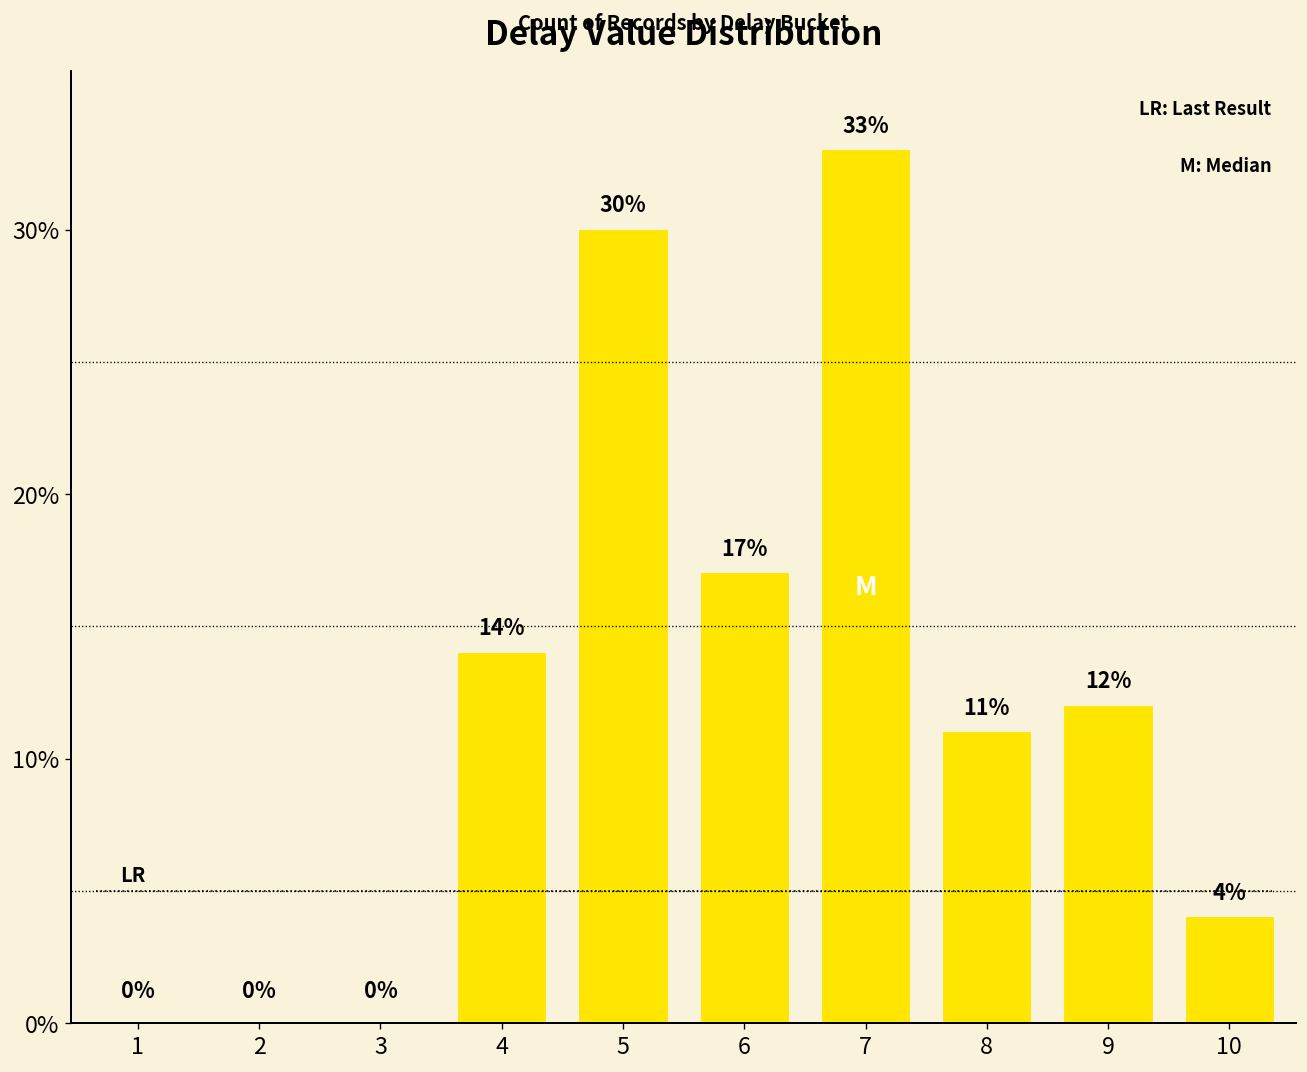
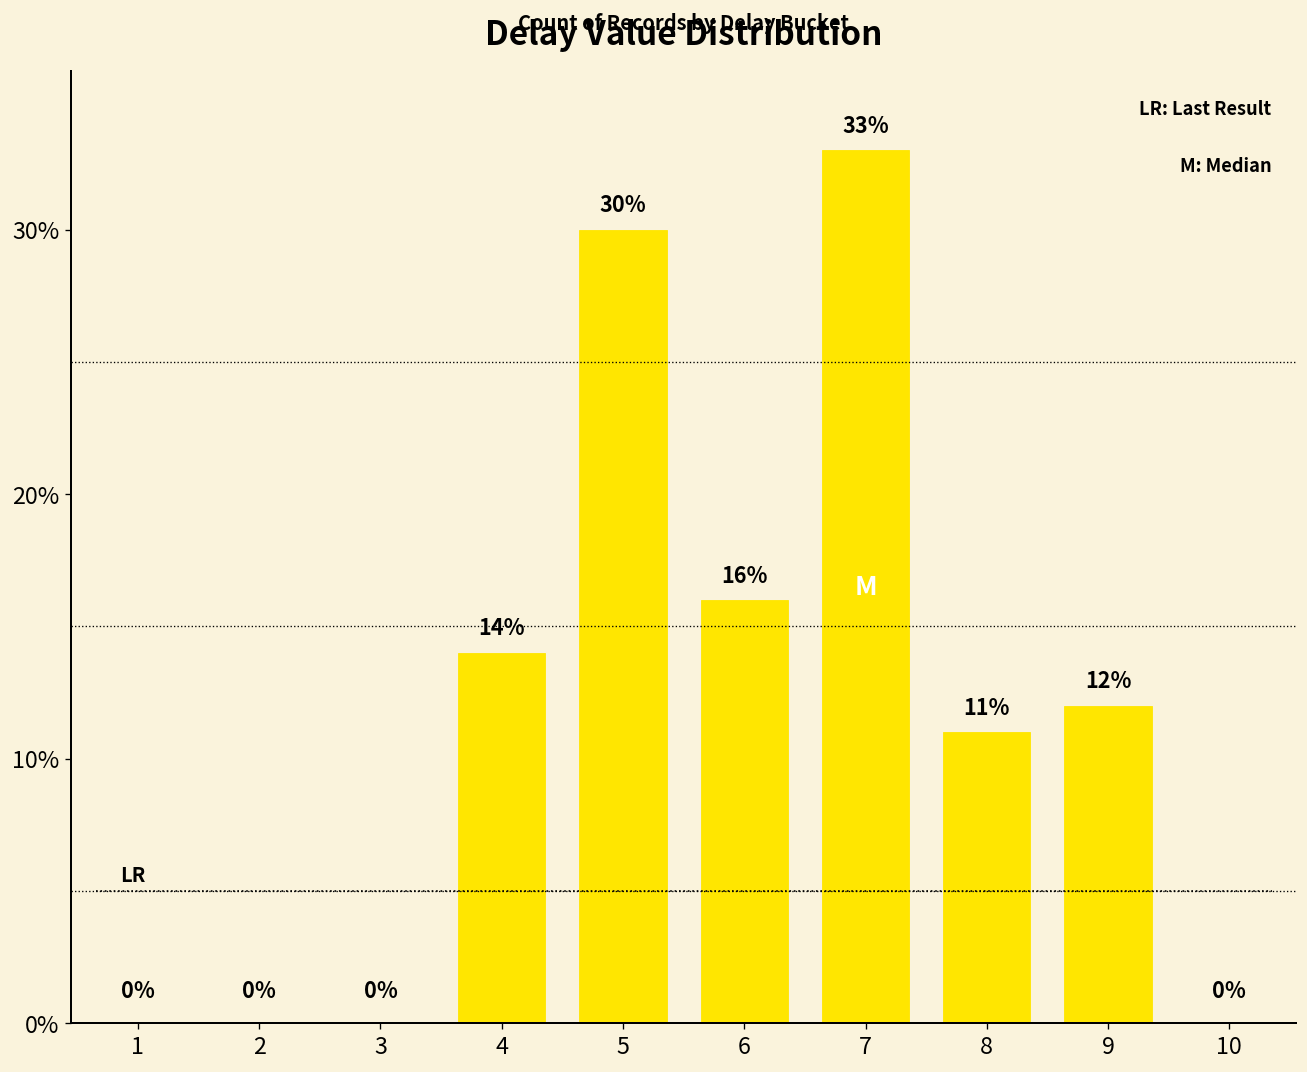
6: 17% -> 16%
10: 4% -> 0%
